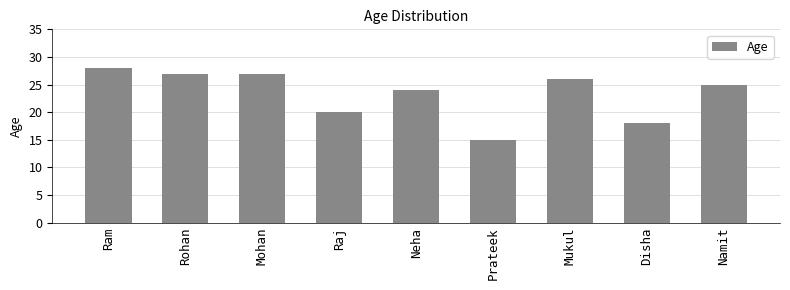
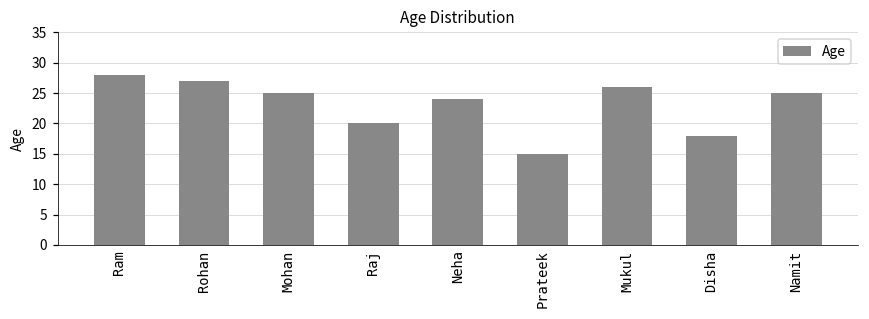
Mohan: 27 -> 25
